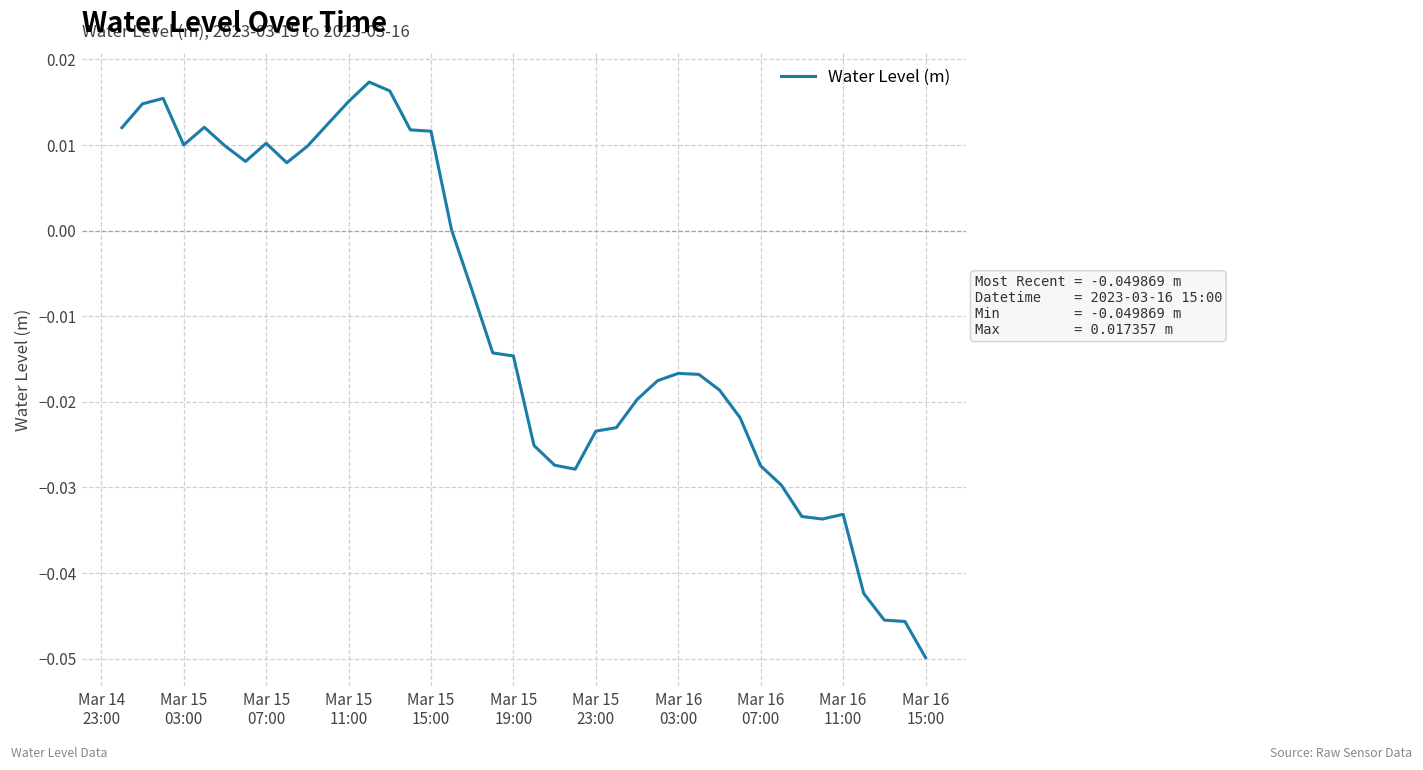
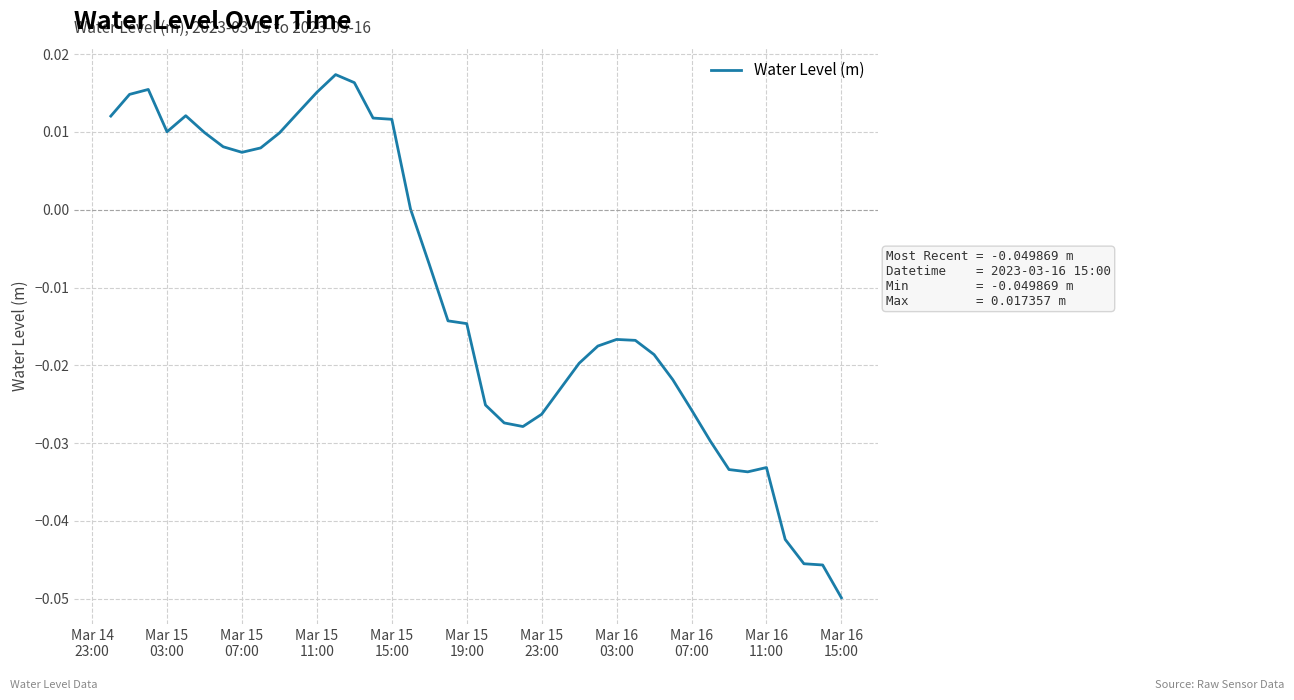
Mar 15 07:00: 0.010 -> 0.007
Mar 15 23:00: -0.023 -> -0.026
Mar 16 07:00: -0.027 -> -0.026
